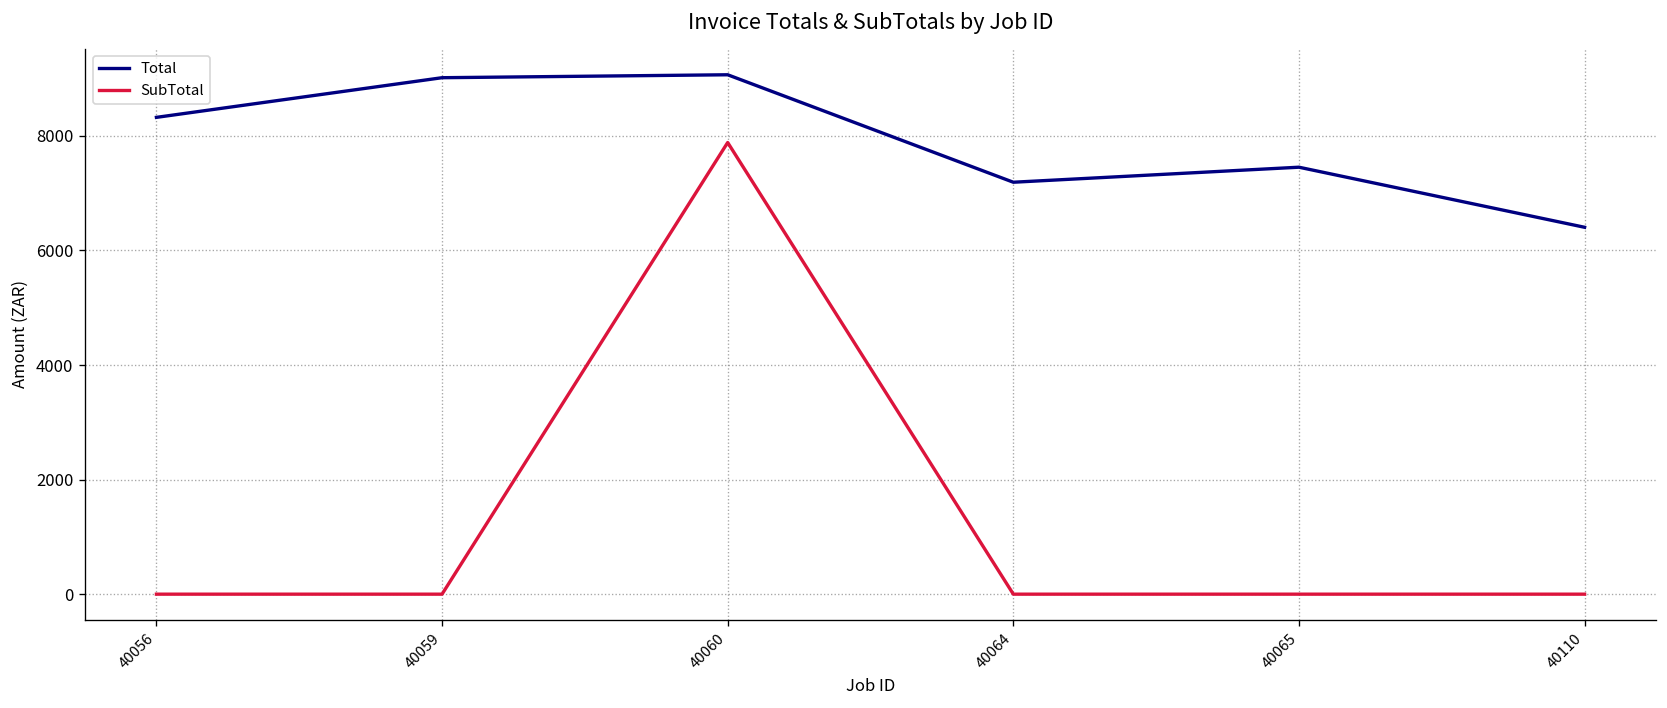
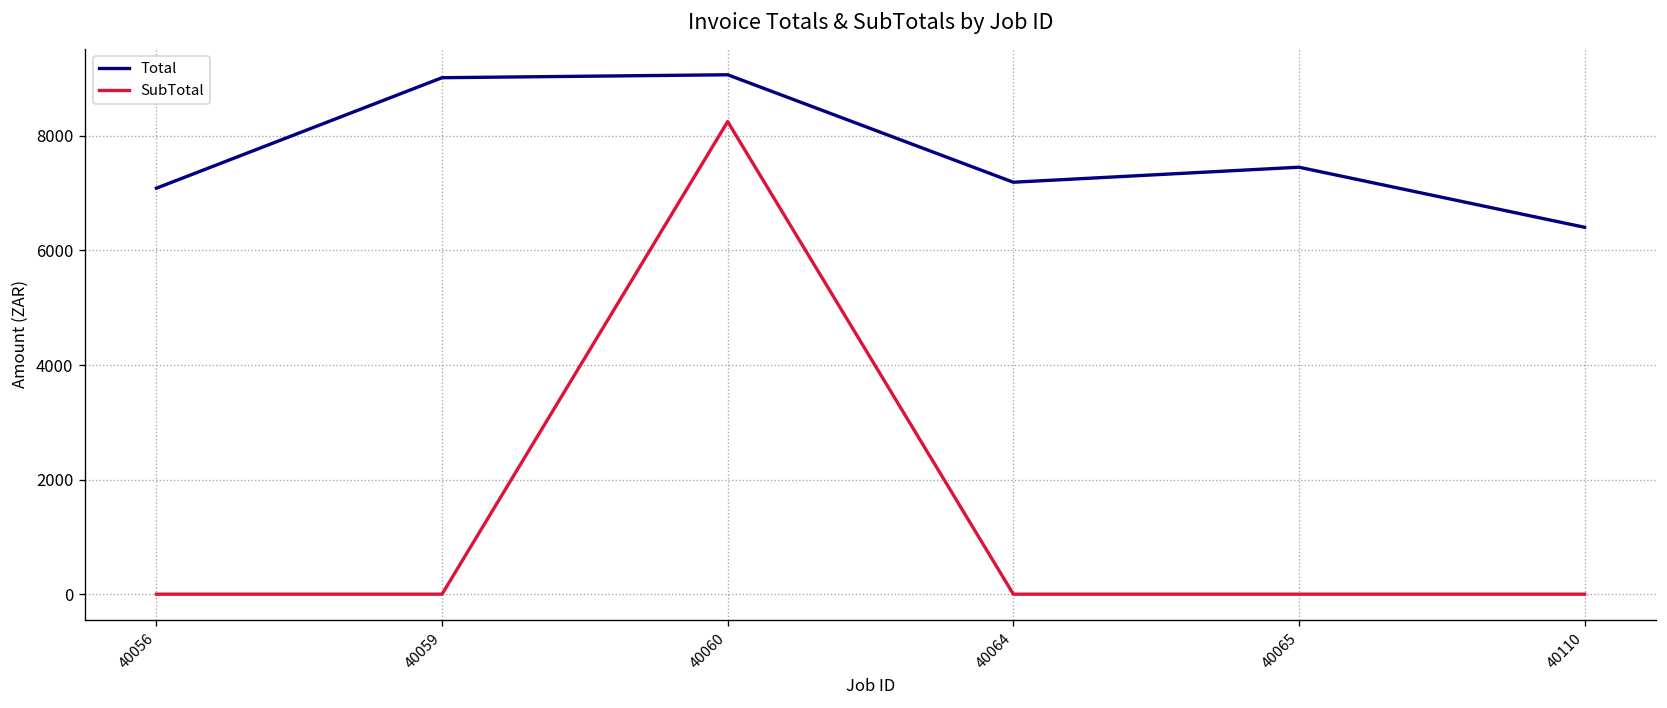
Total, 40056: 8300 -> 7100
SubTotal, 40060: 7900 -> 8300
